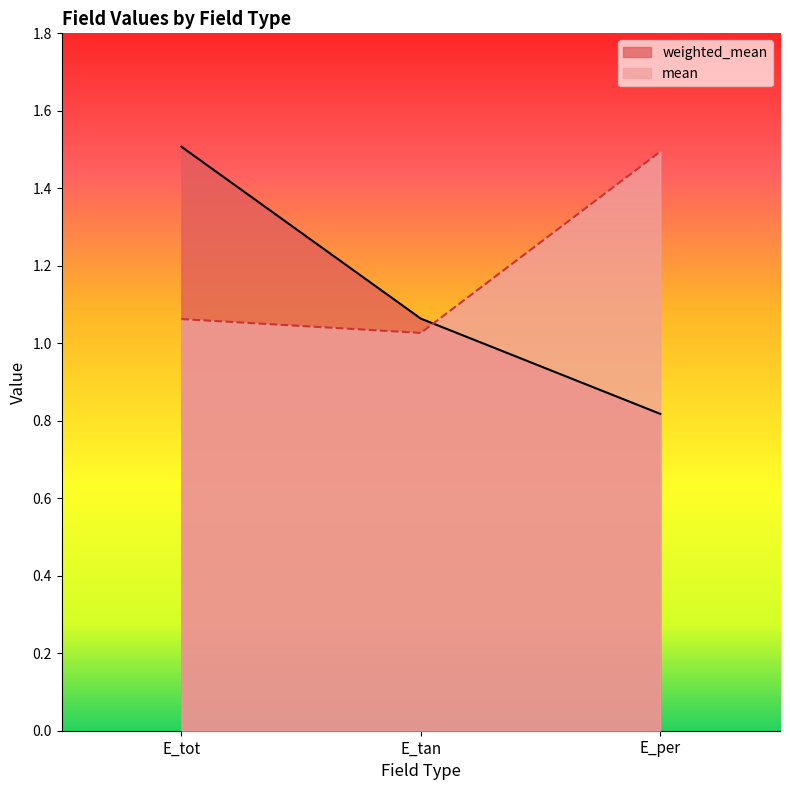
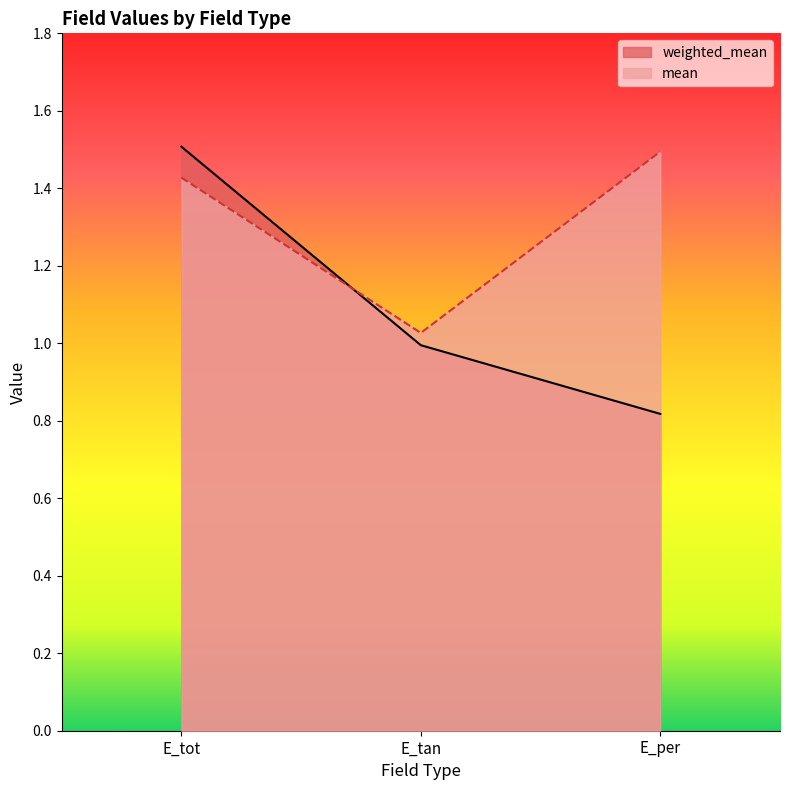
mean, E_tot: 1.06 -> 1.43
weighted_mean, E_tan: 1.06 -> 1.00
